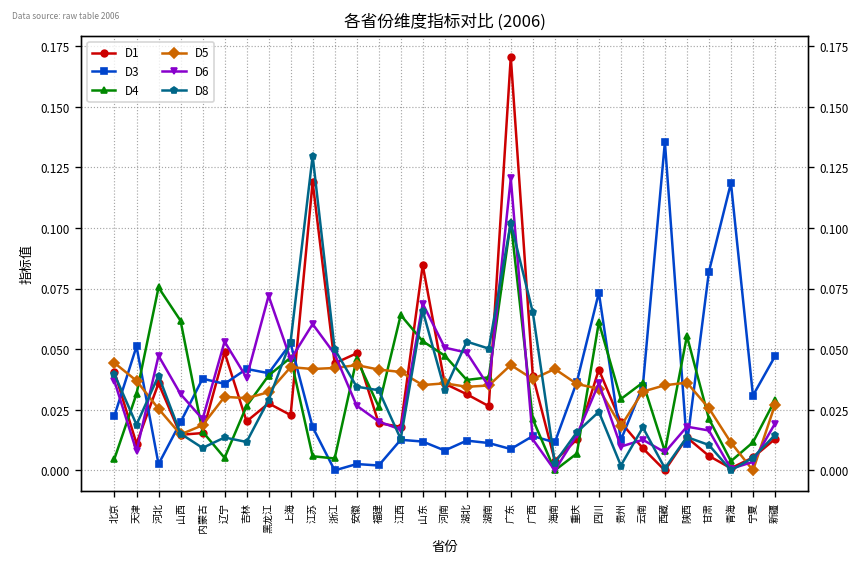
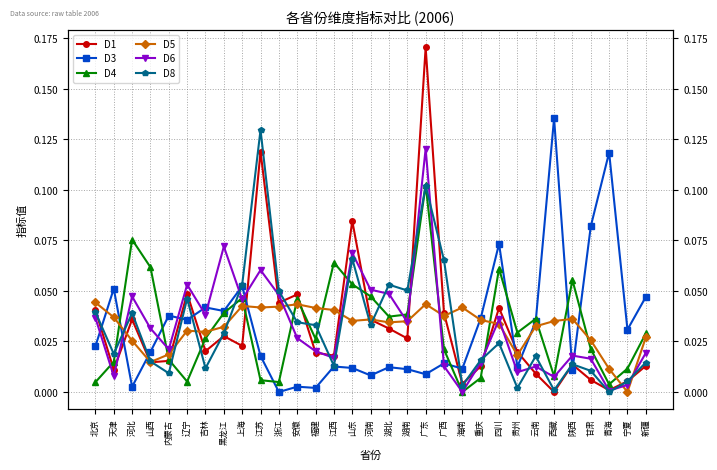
D4, 天津: 0.032 -> 0.015
D8, 辽宁: 0.014 -> 0.046
